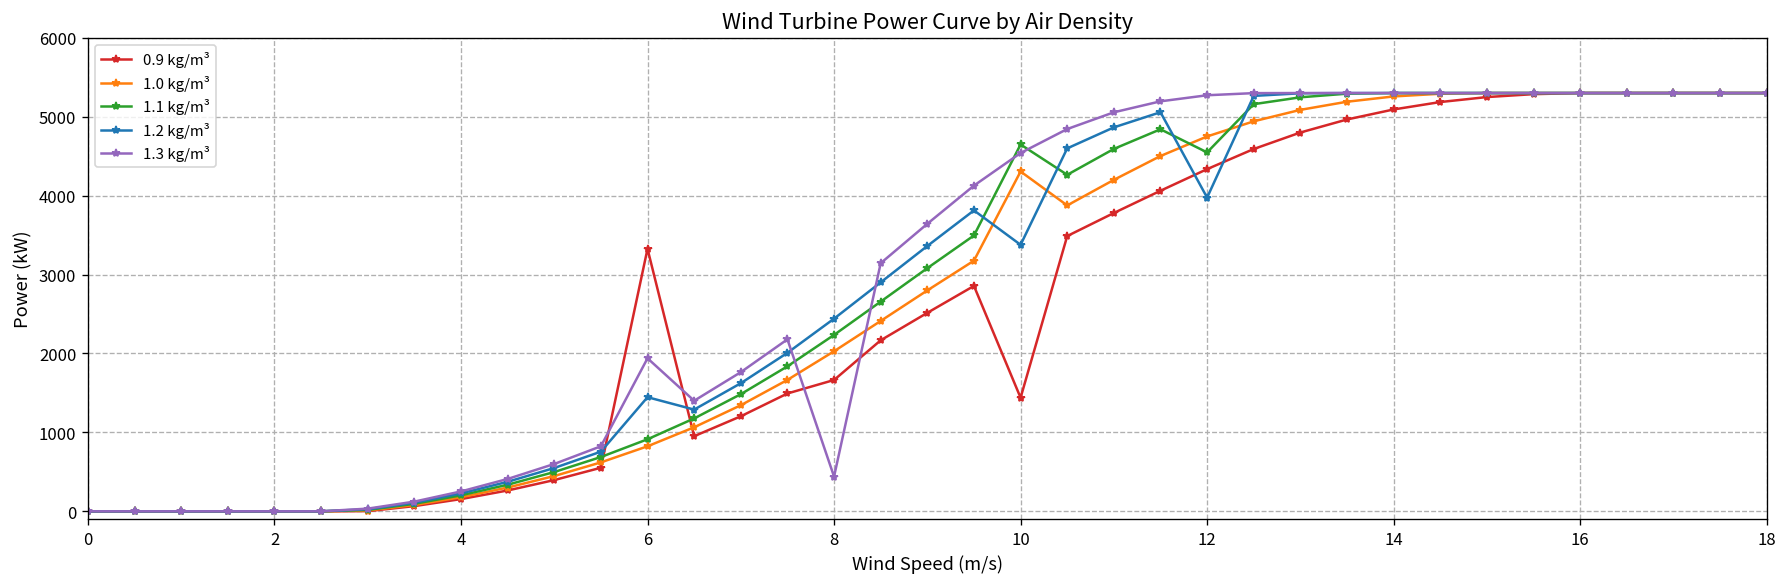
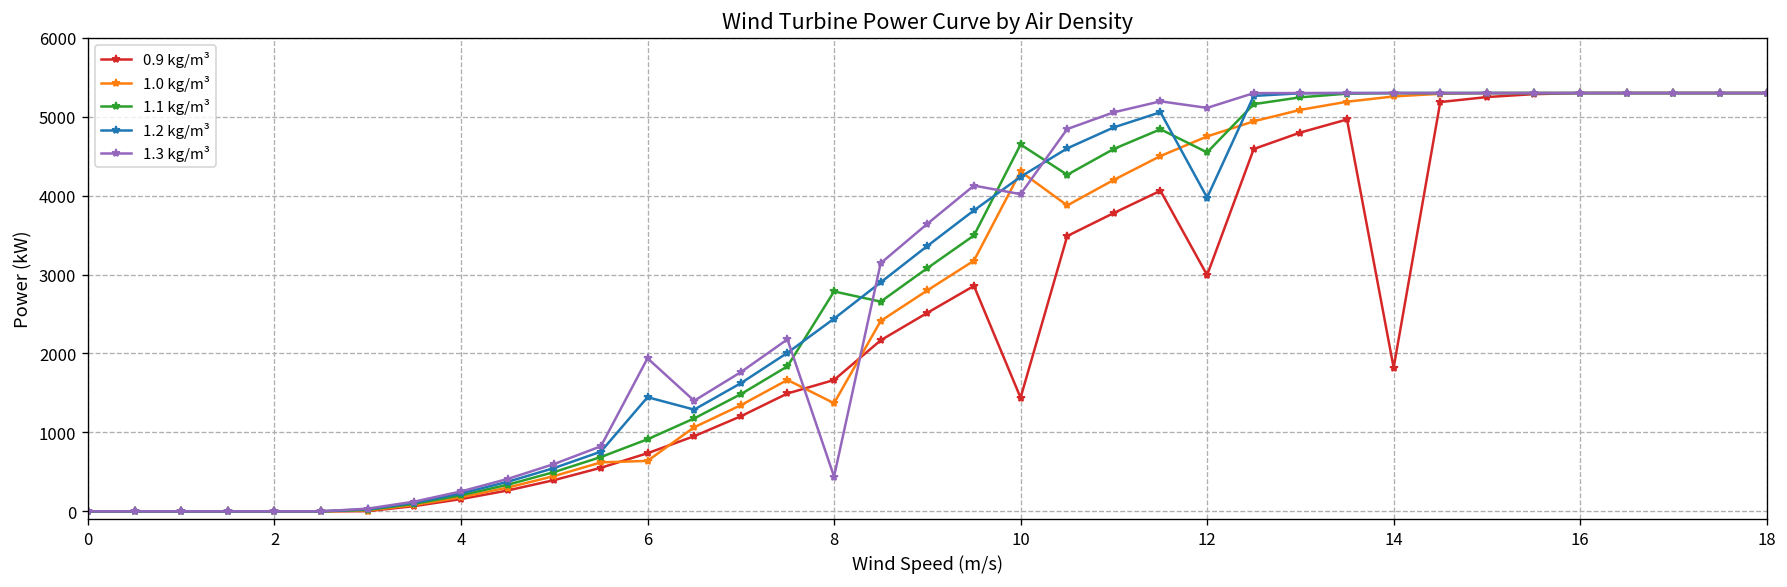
0.9 kg/m³, 6: 3300 -> 700
1.0 kg/m³, 6: 800 -> 600
1.0 kg/m³, 8: 2000 -> 1400
1.1 kg/m³, 8: 2200 -> 2800
1.2 kg/m³, 10: 3400 -> 4200
1.3 kg/m³, 10: 4500 -> 4000
0.9 kg/m³, 12: 4300 -> 3000
1.3 kg/m³, 12: 5300 -> 5100
0.9 kg/m³, 14: 5100 -> 1800
